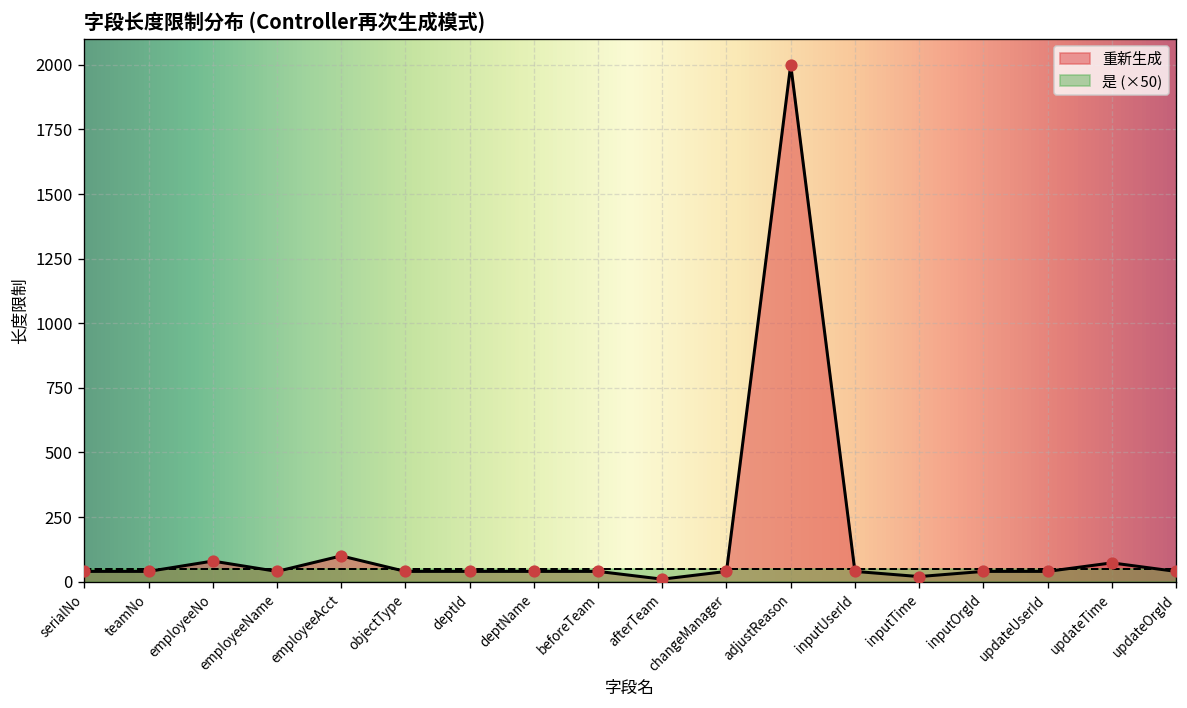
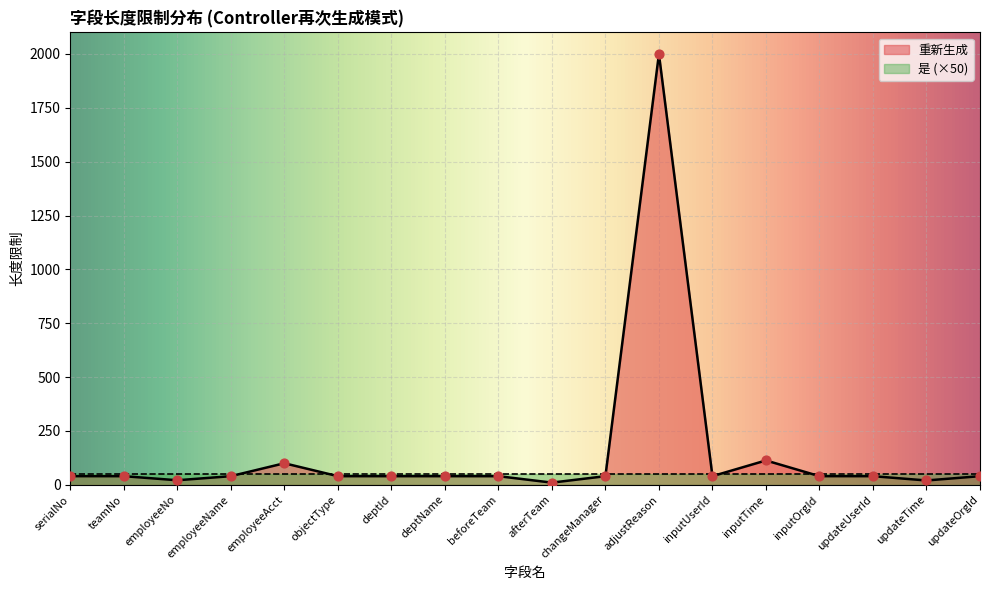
重新生成, employeeNo: 80 -> 20
重新生成, inputTime: 20 -> 110
重新生成, updateTime: 70 -> 20
